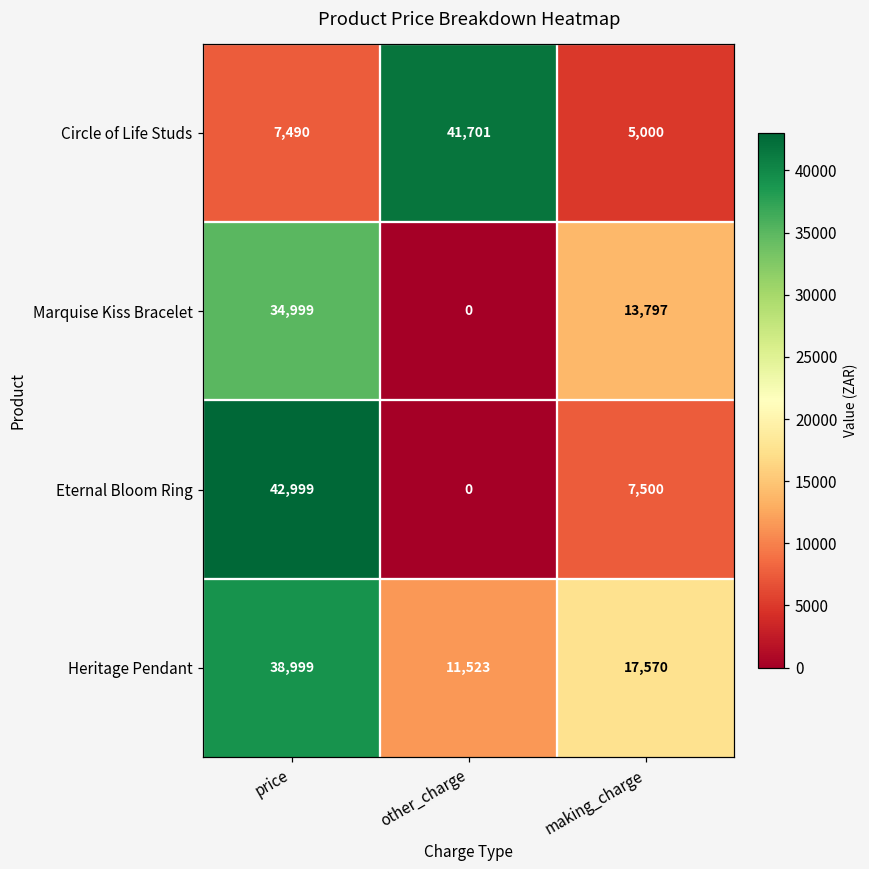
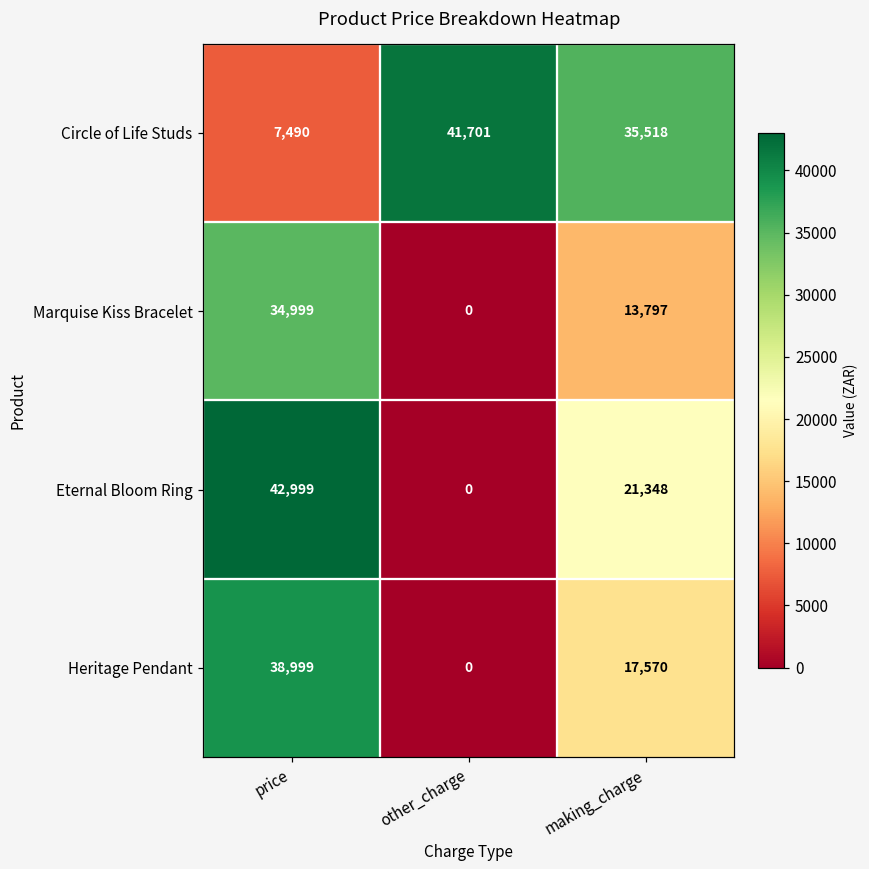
Circle of Life Studs, making_charge: 5,000 -> 35,518
Eternal Bloom Ring, making_charge: 7,500 -> 21,348
Heritage Pendant, other_charge: 11,523 -> 0
